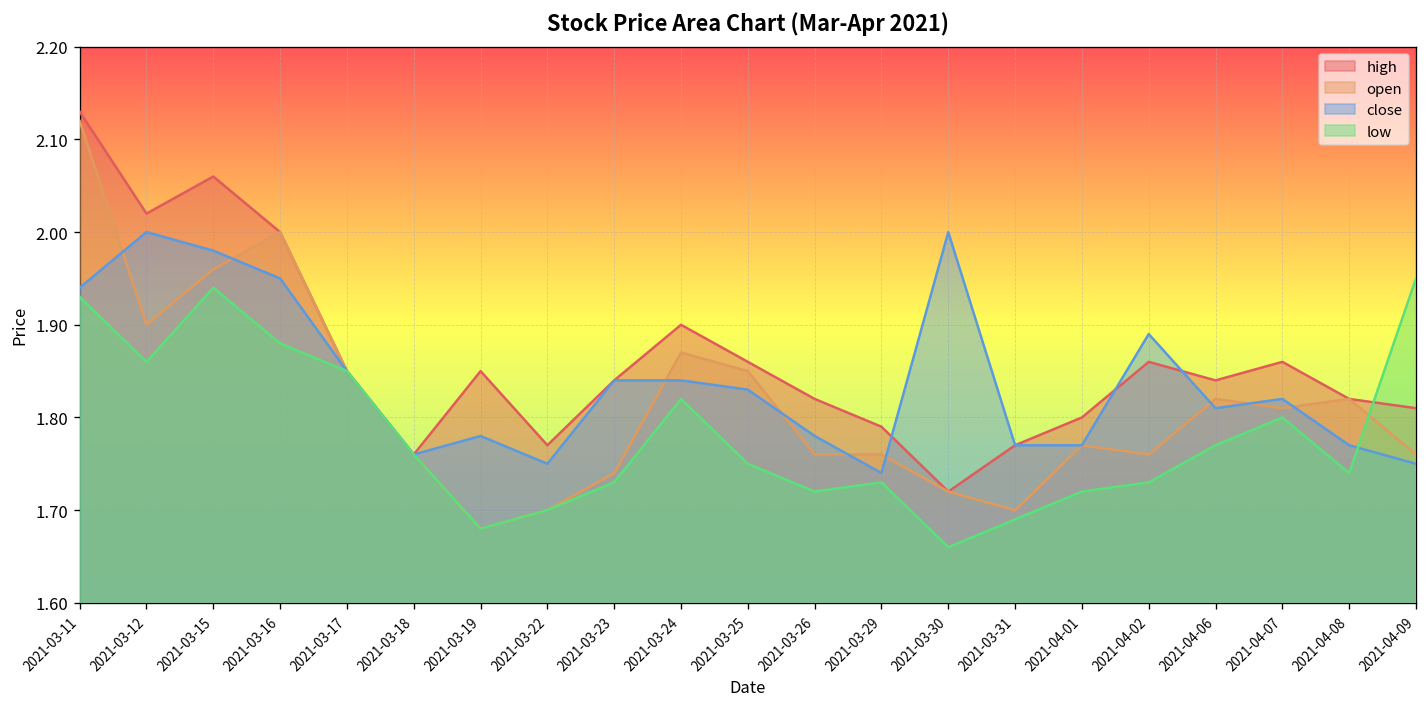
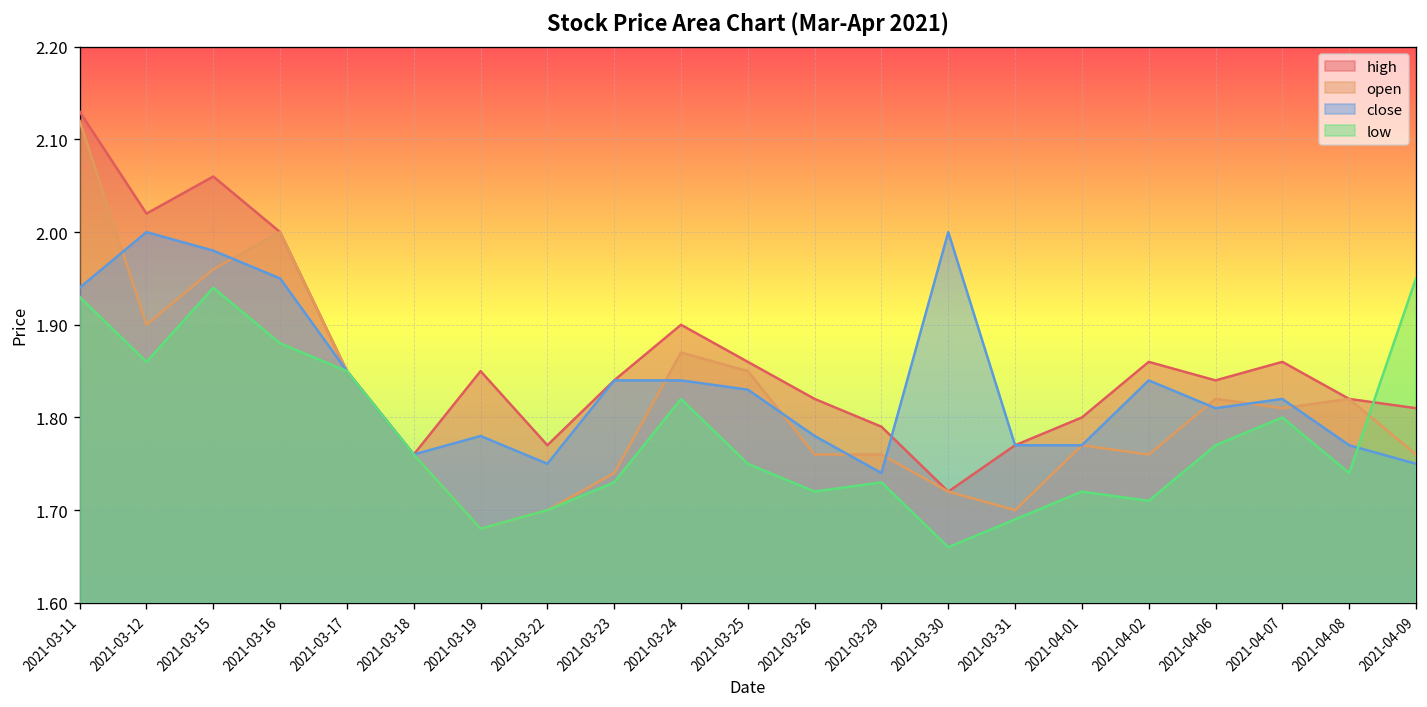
close, 2021-04-02: 1.89 -> 1.84
low, 2021-04-02: 1.73 -> 1.71
